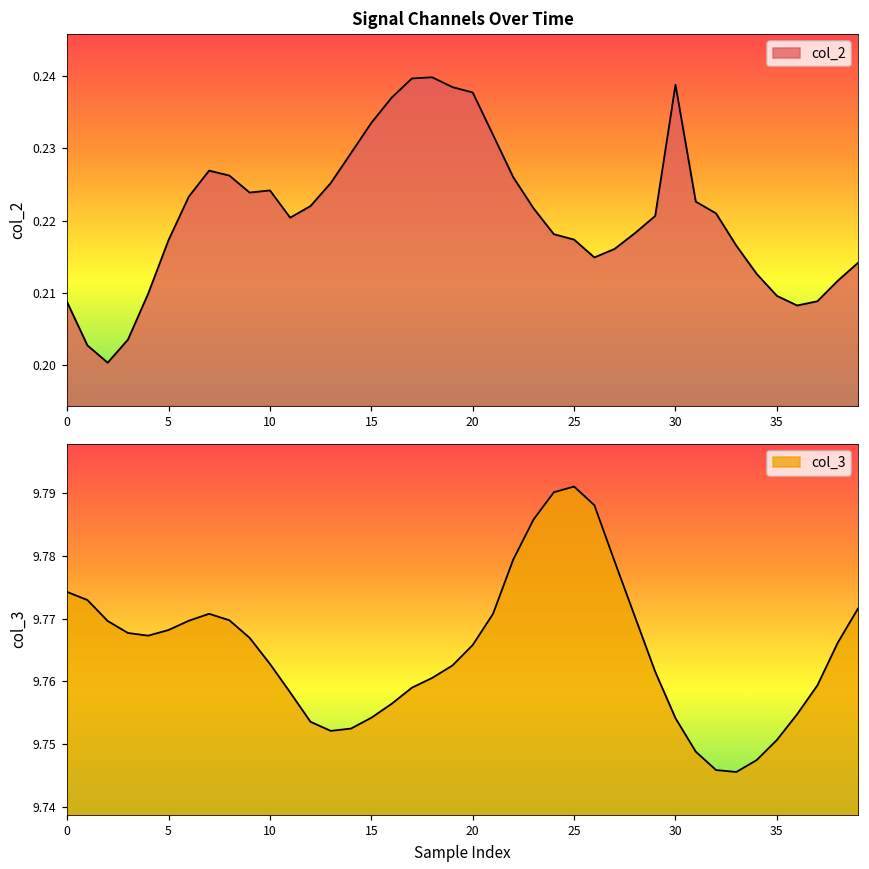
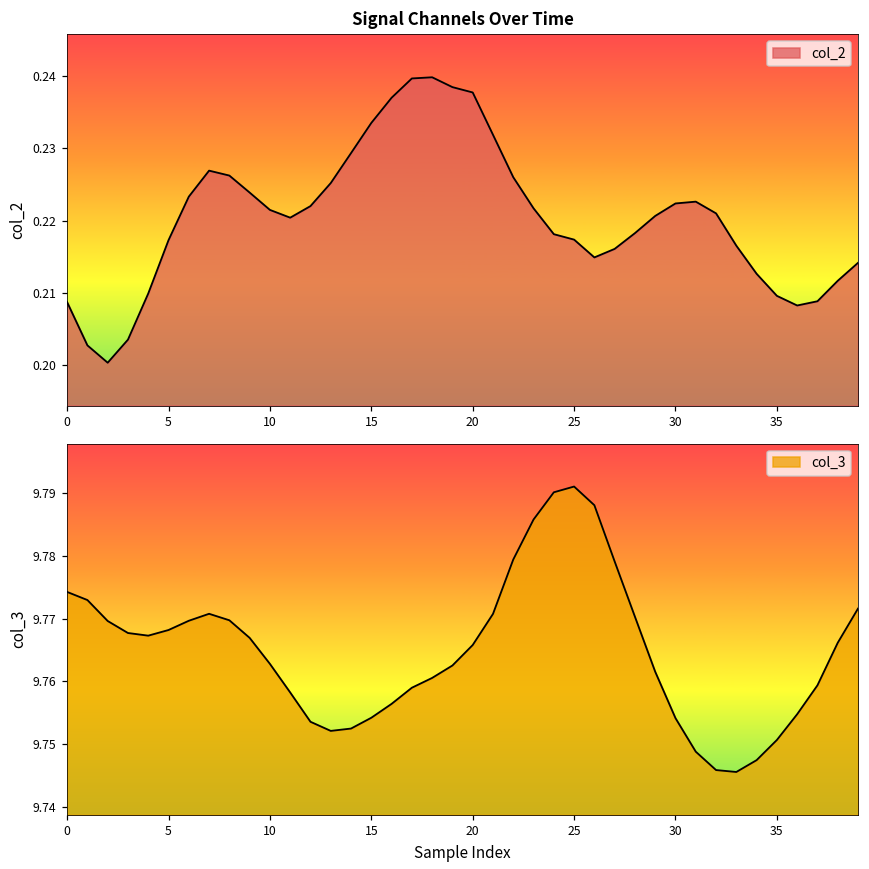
Signal Channels Over Time, 10: 0.224 -> 0.221
Signal Channels Over Time, 30: 0.239 -> 0.222
